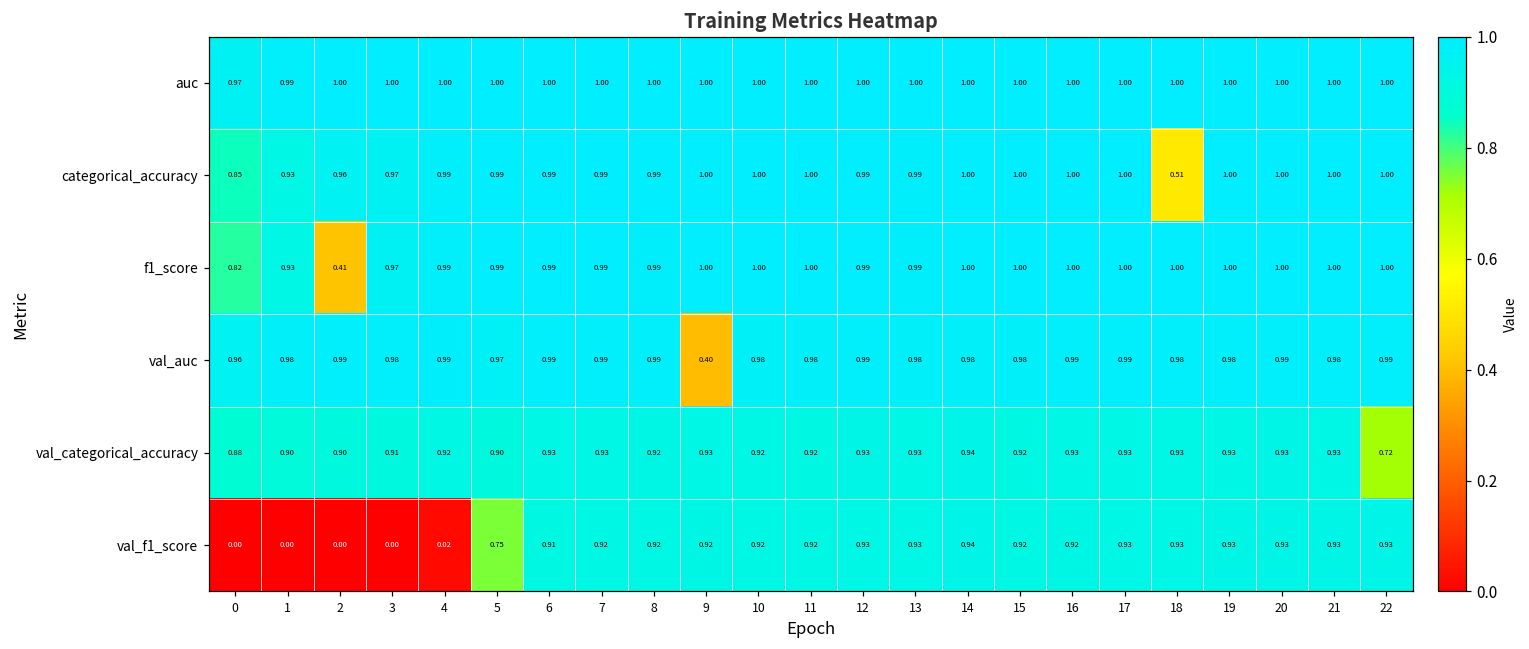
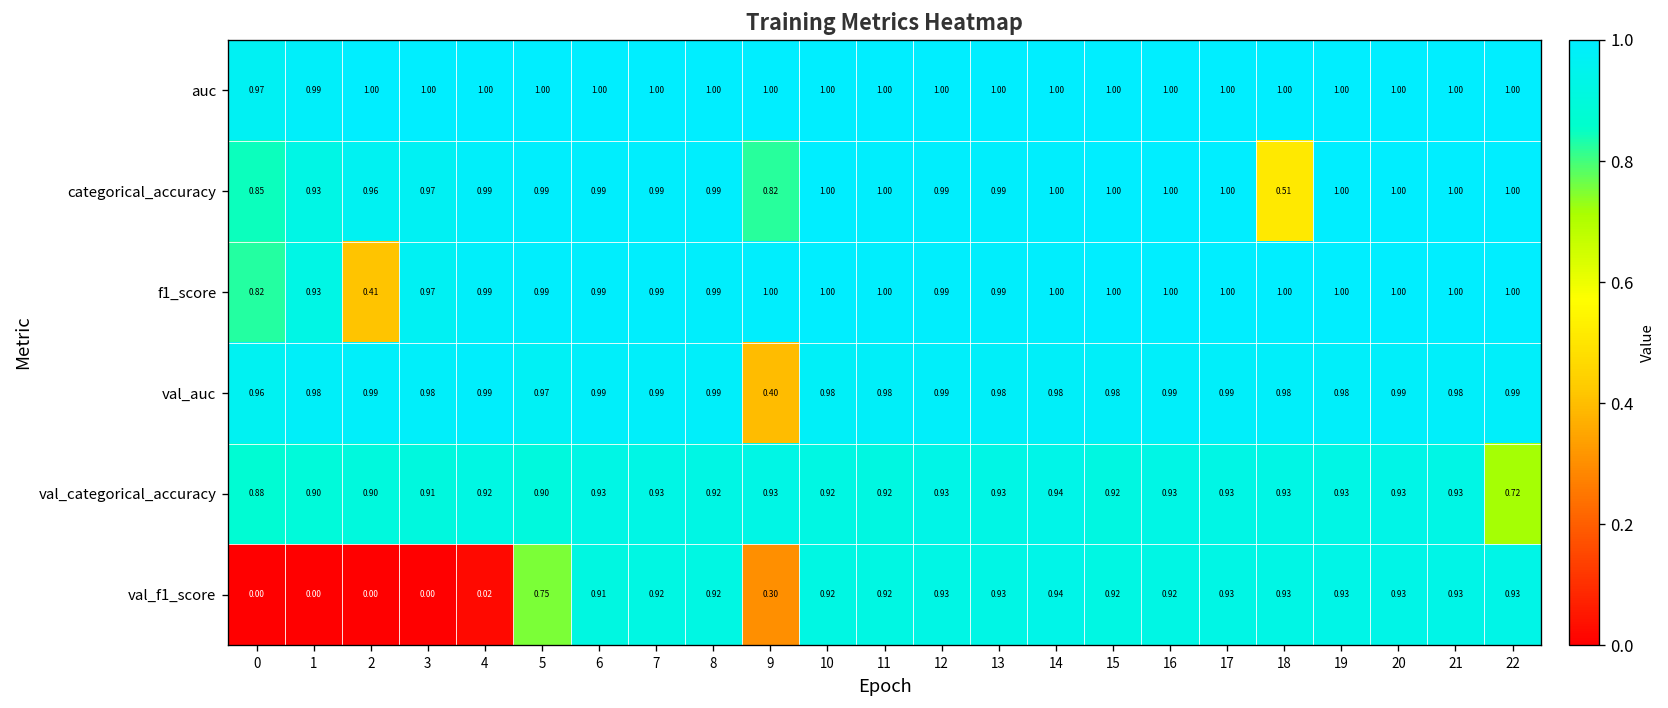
categorical_accuracy, 9: 1.00 -> 0.82
val_f1_score, 9: 0.92 -> 0.30
